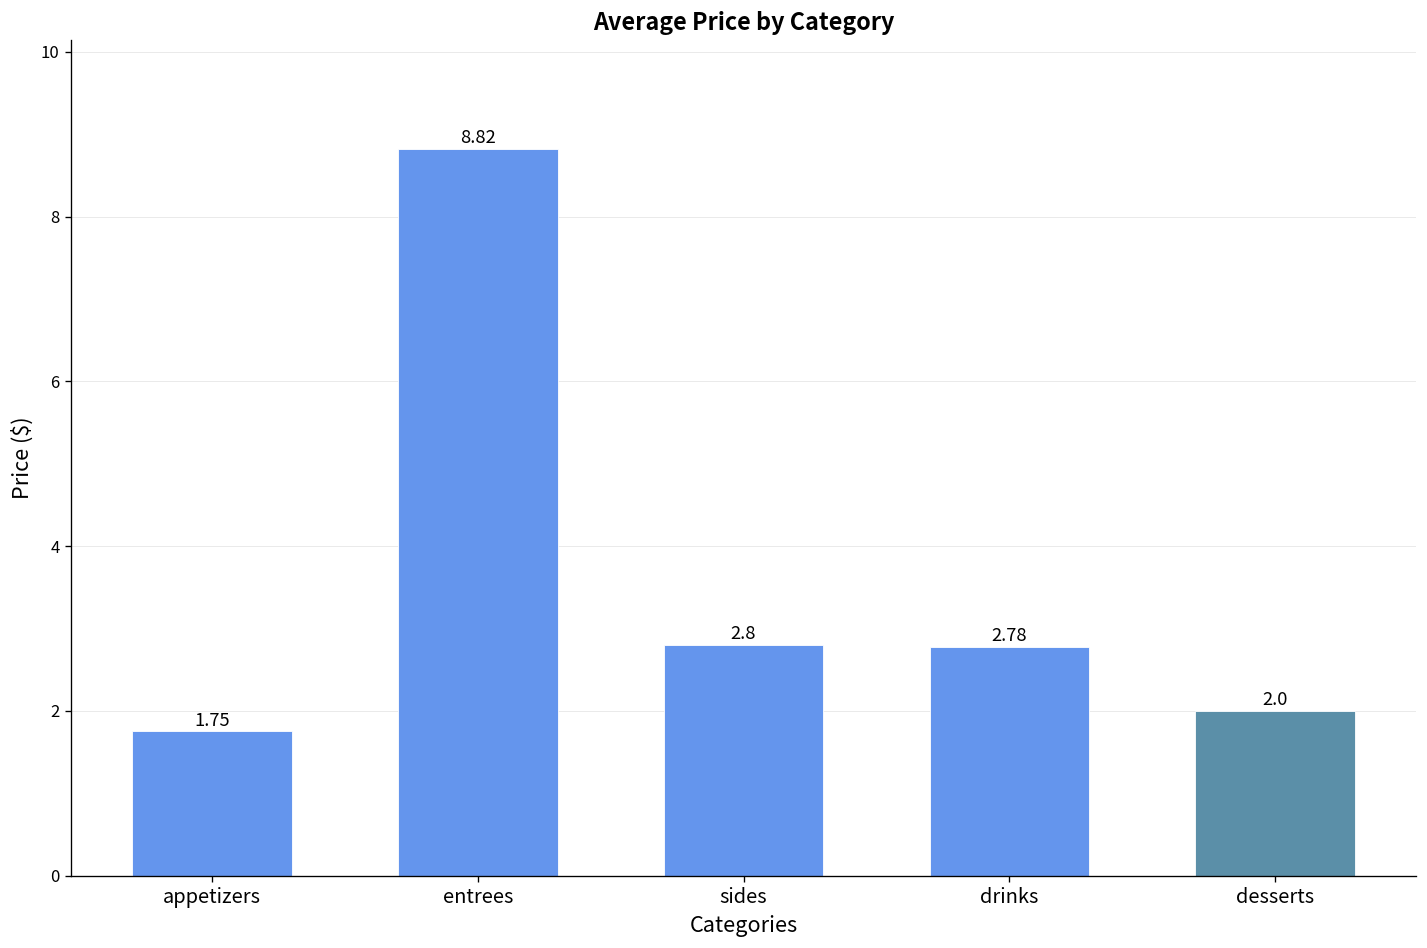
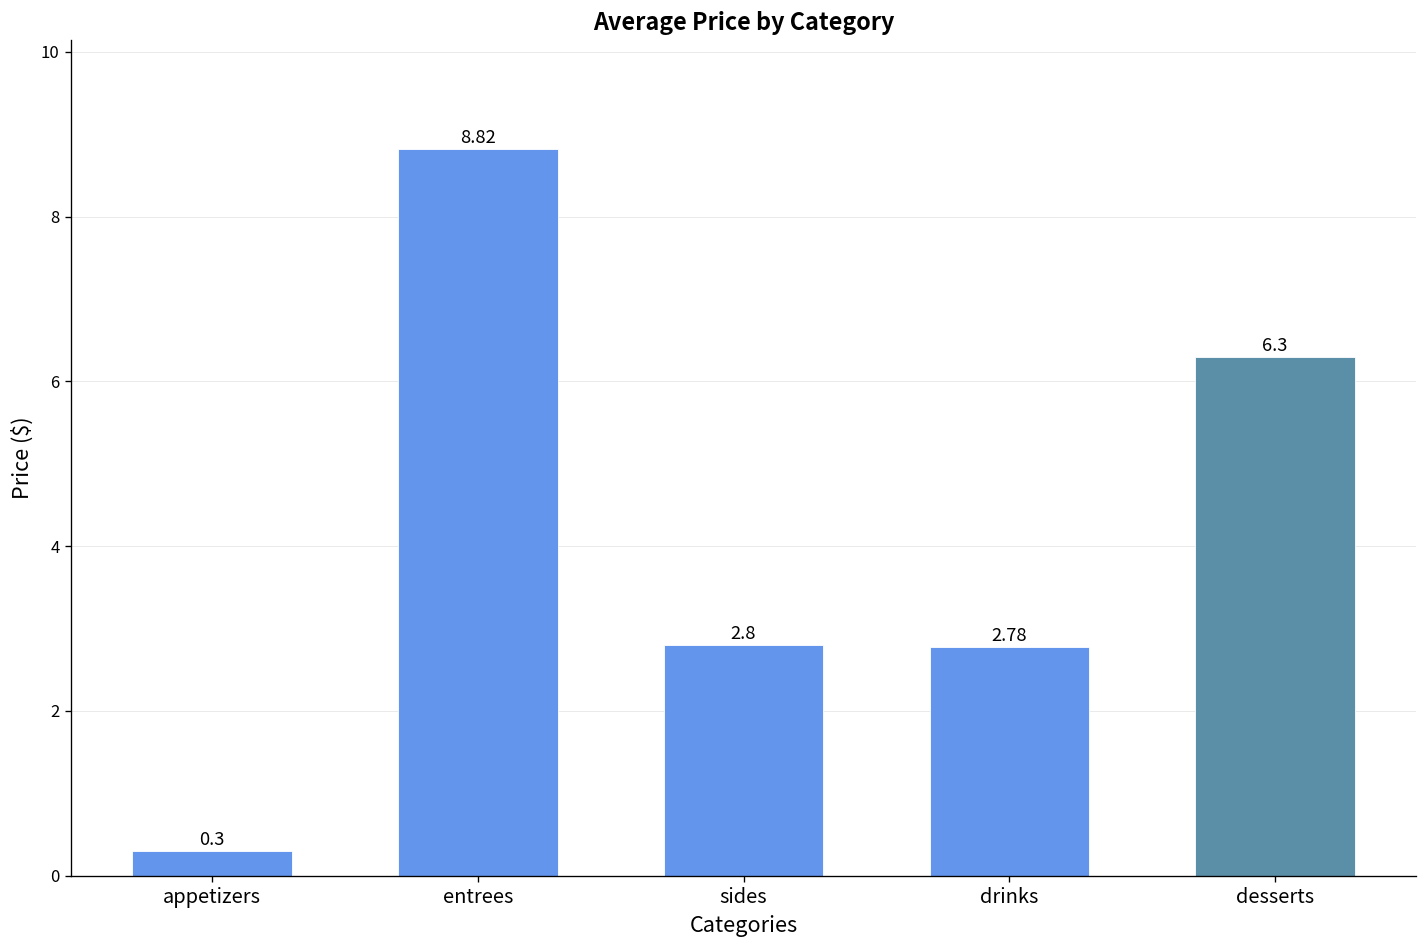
appetizers: 1.75 -> 0.3
desserts: 2.0 -> 6.3
